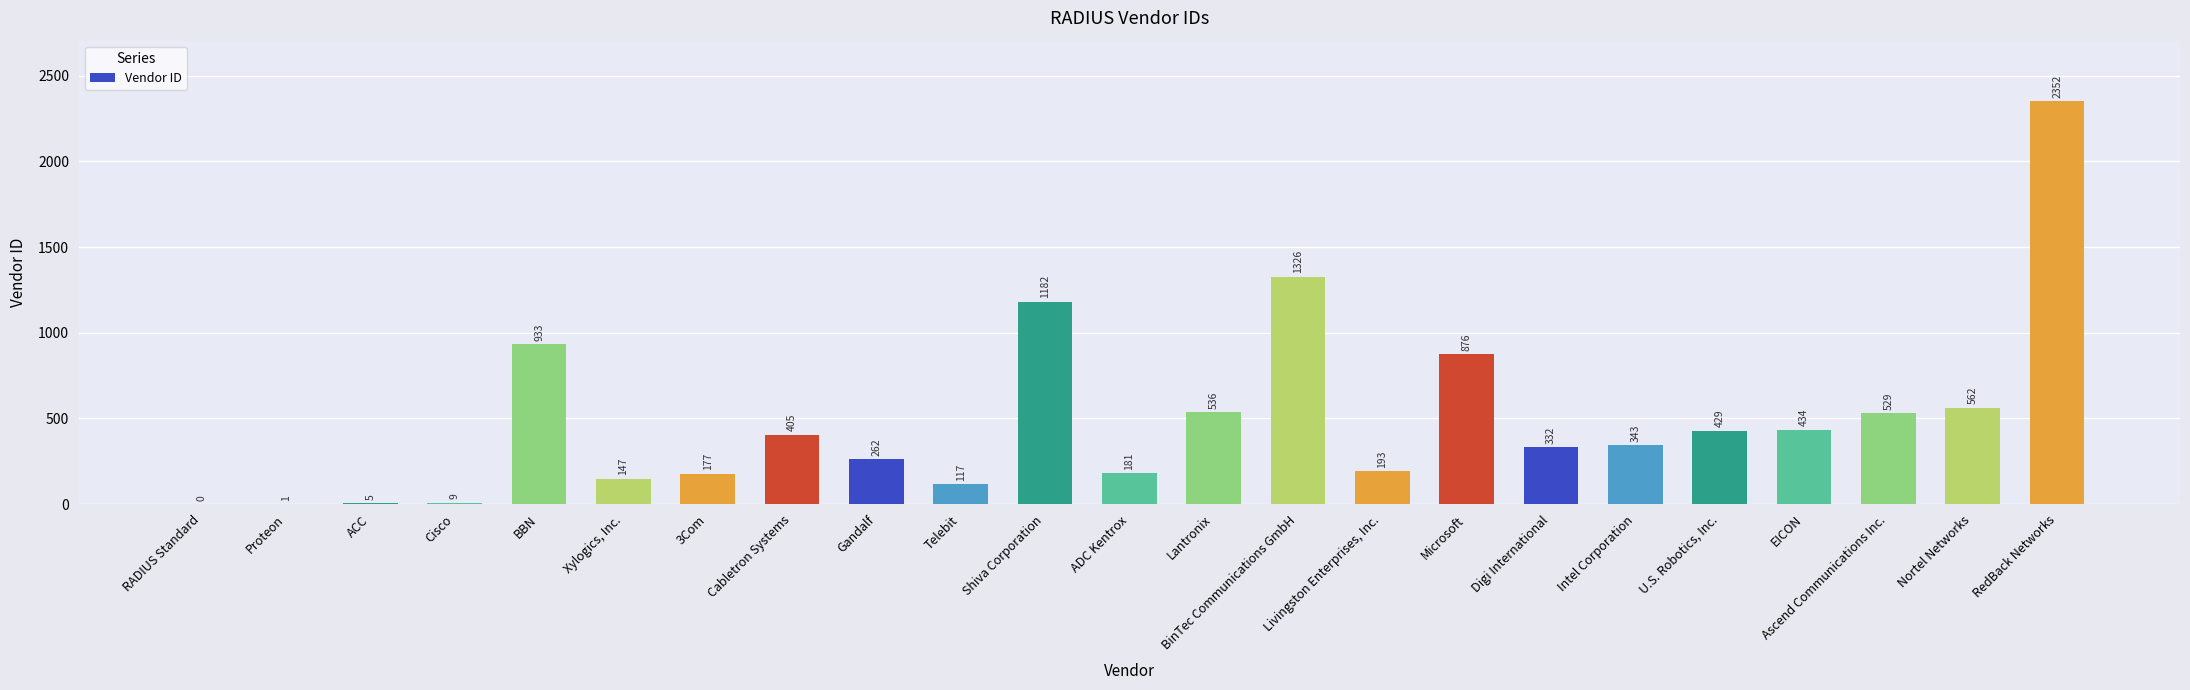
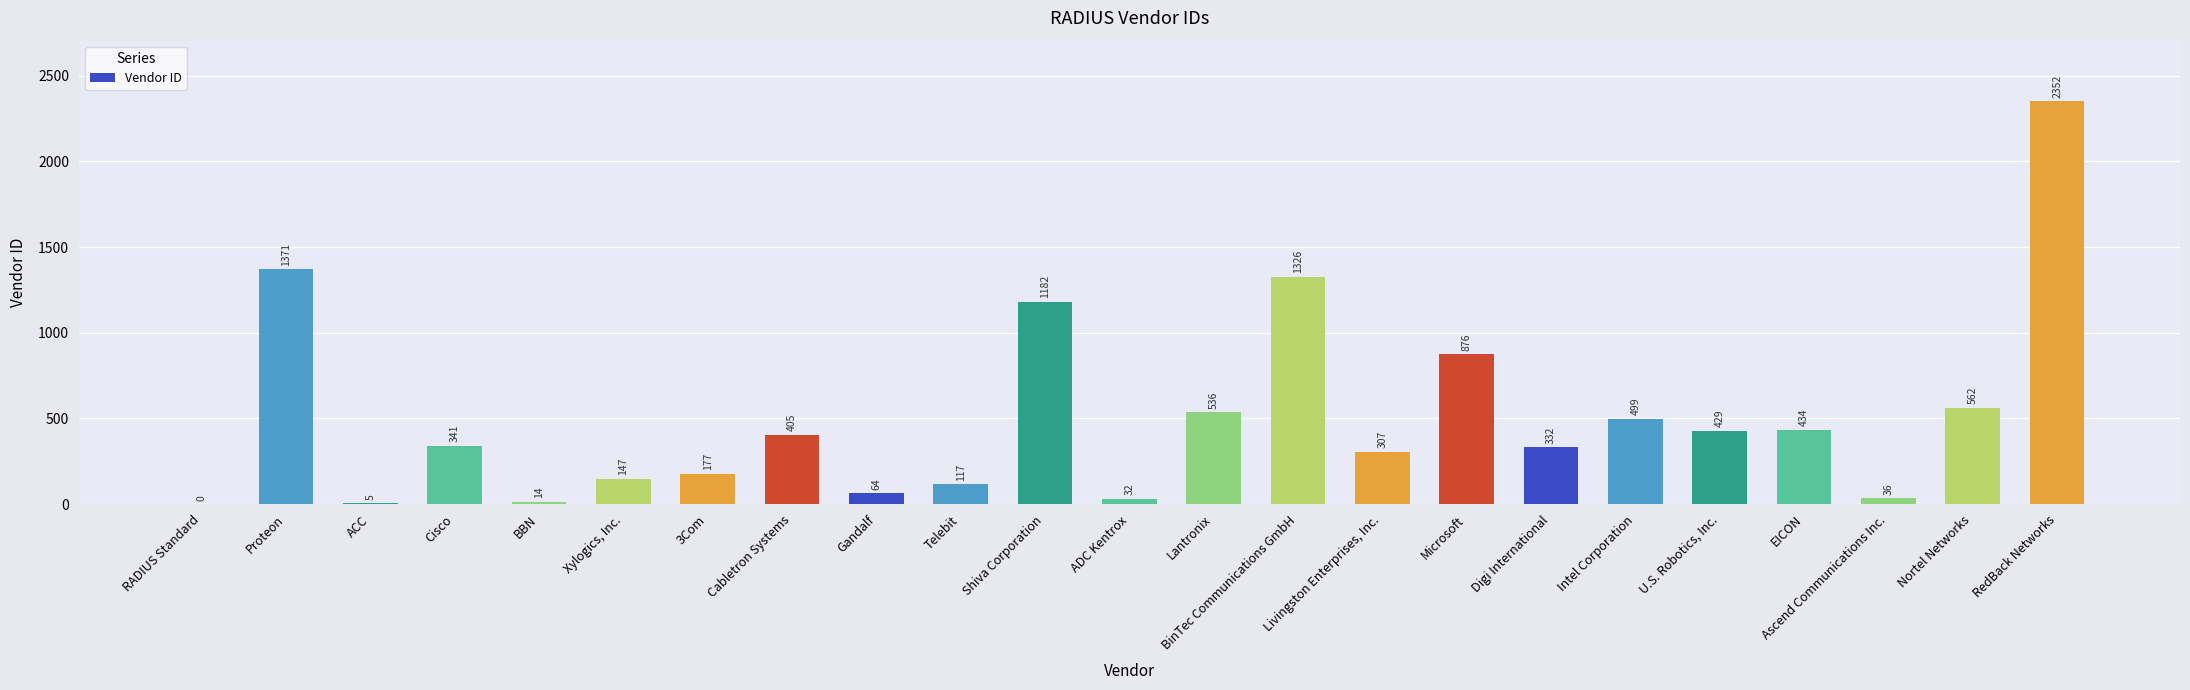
Proteon: 1 -> 1371
Cisco: 9 -> 341
BBN: 933 -> 14
Gandalf: 262 -> 64
ADC Kentrox: 181 -> 32
Livingston Enterprises, Inc.: 193 -> 307
Intel Corporation: 343 -> 499
Ascend Communications Inc.: 529 -> 36
